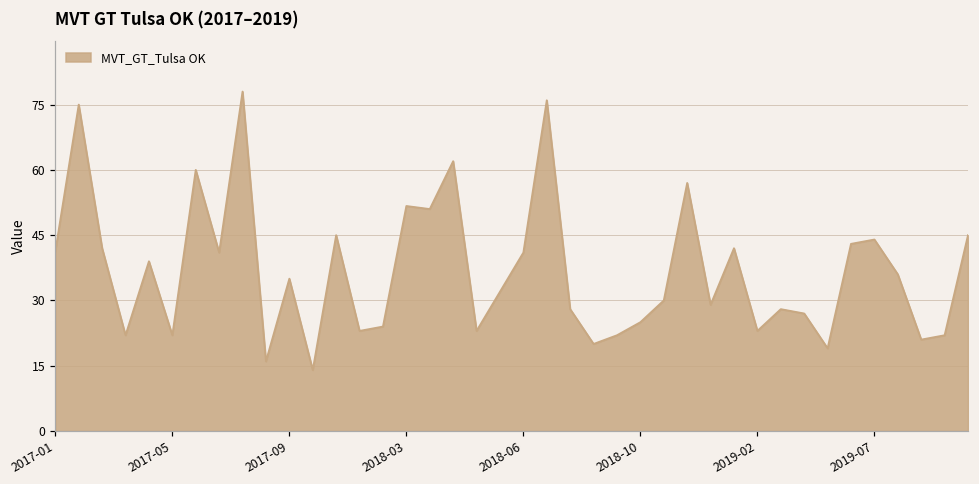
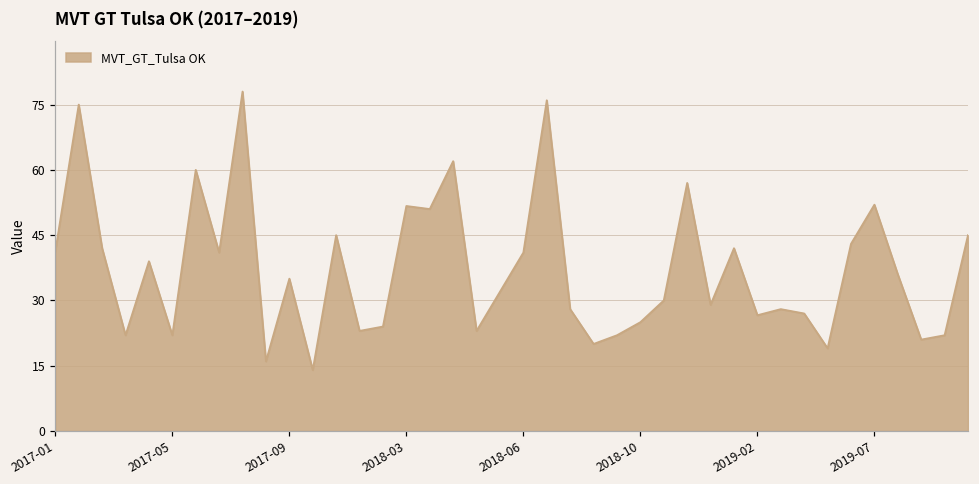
2019-02: 23 -> 27
2019-07: 44 -> 52
